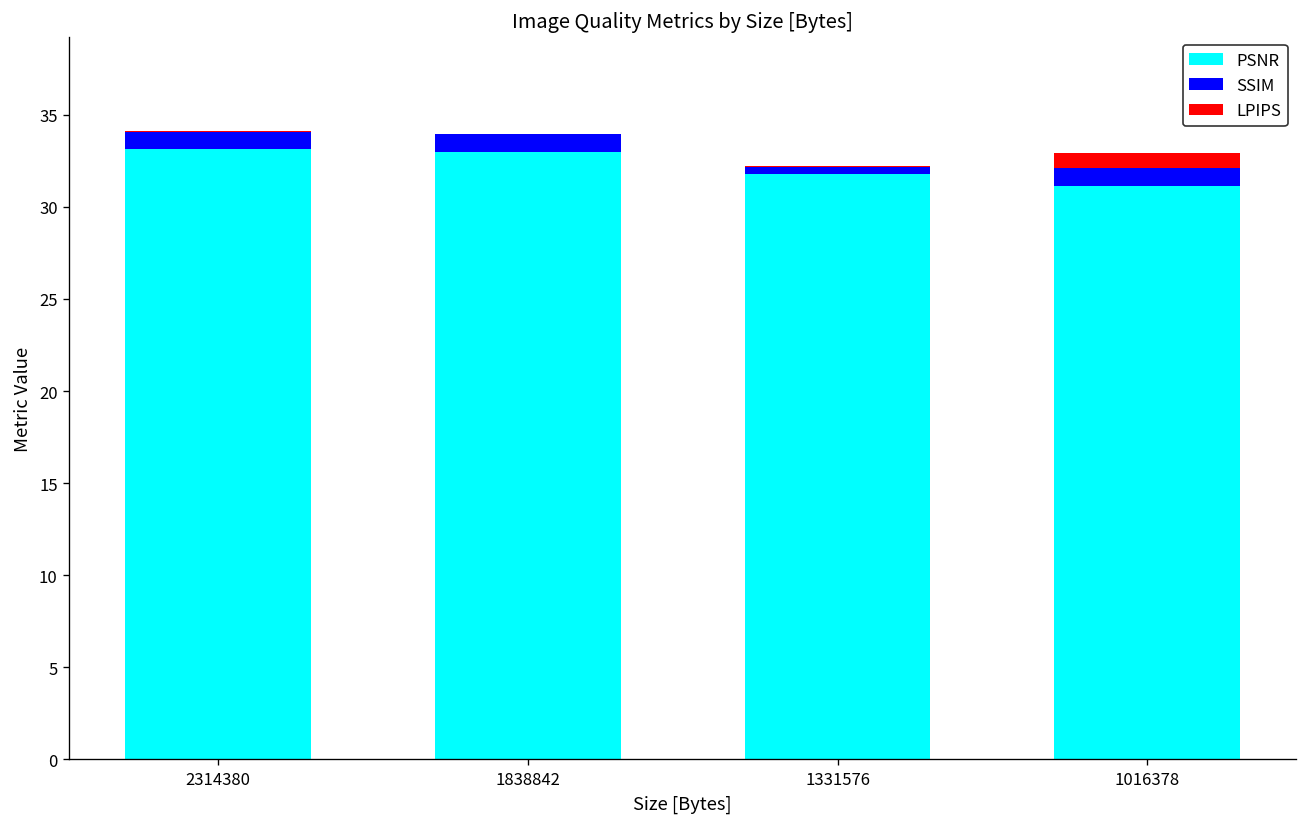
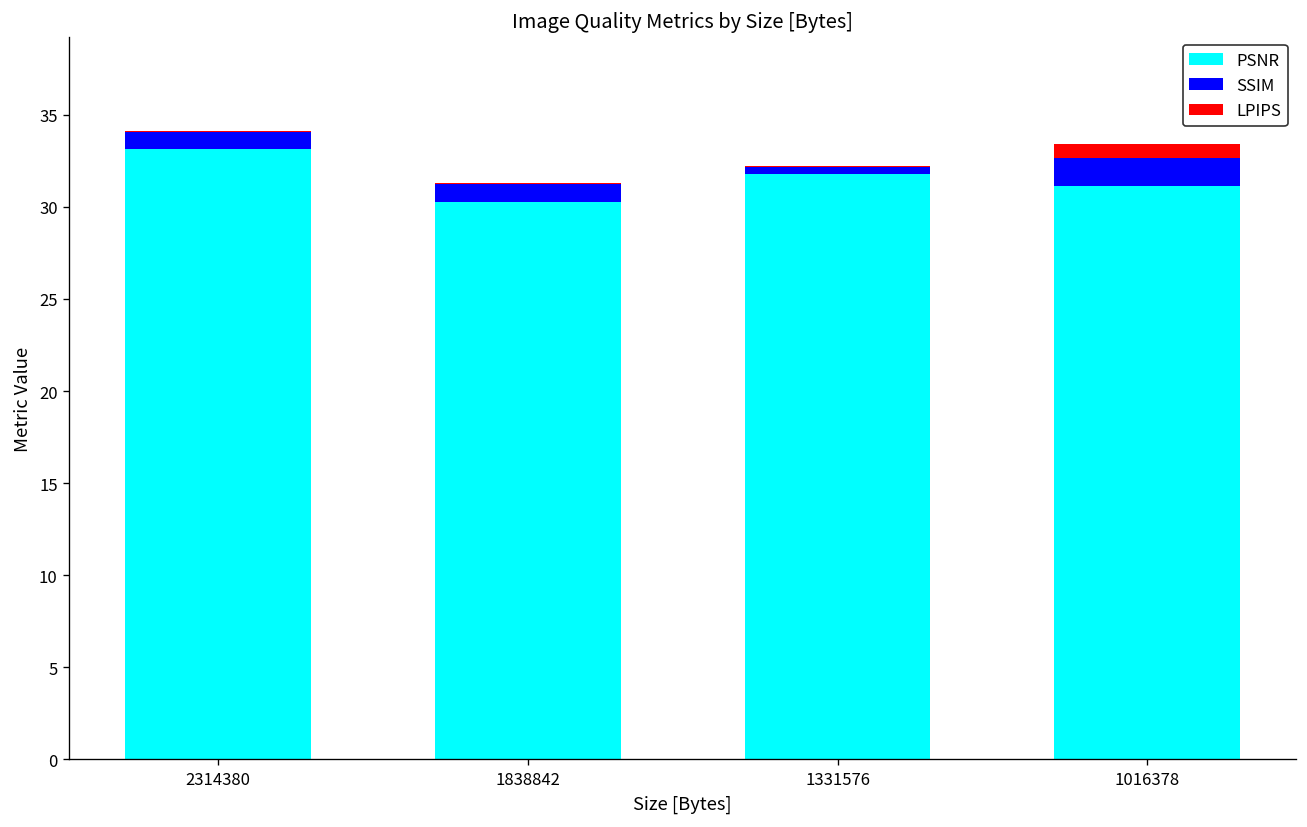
PSNR, 1838842: 33.0 -> 30.3
SSIM, 1016378: 1.0 -> 1.5
